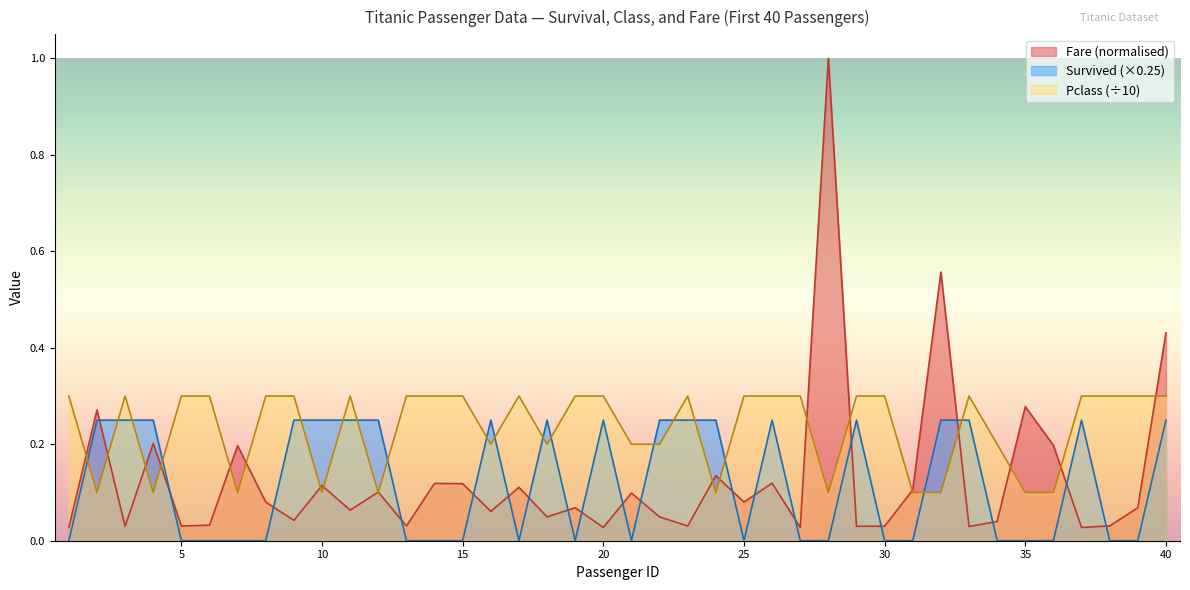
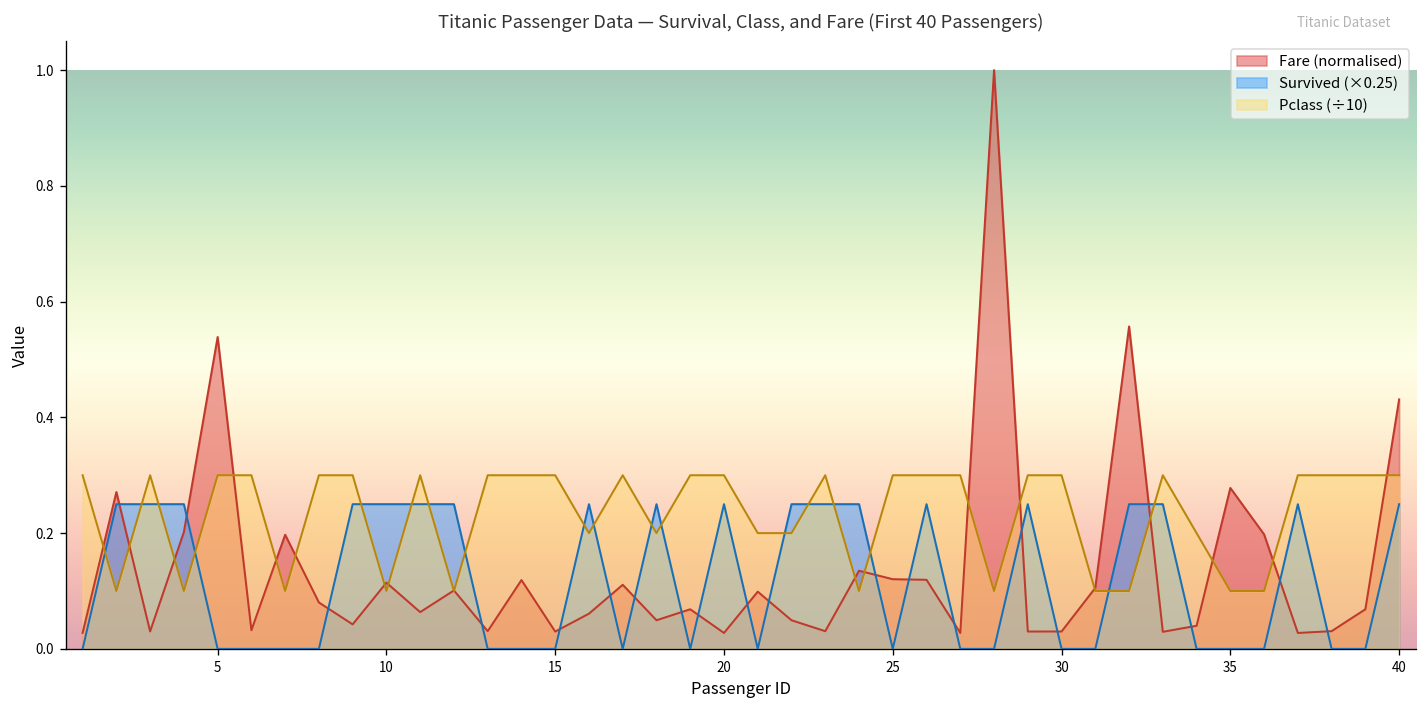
Fare (normalised), 5: 0.03 -> 0.54
Fare (normalised), 15: 0.12 -> 0.03
Fare (normalised), 25: 0.08 -> 0.12
